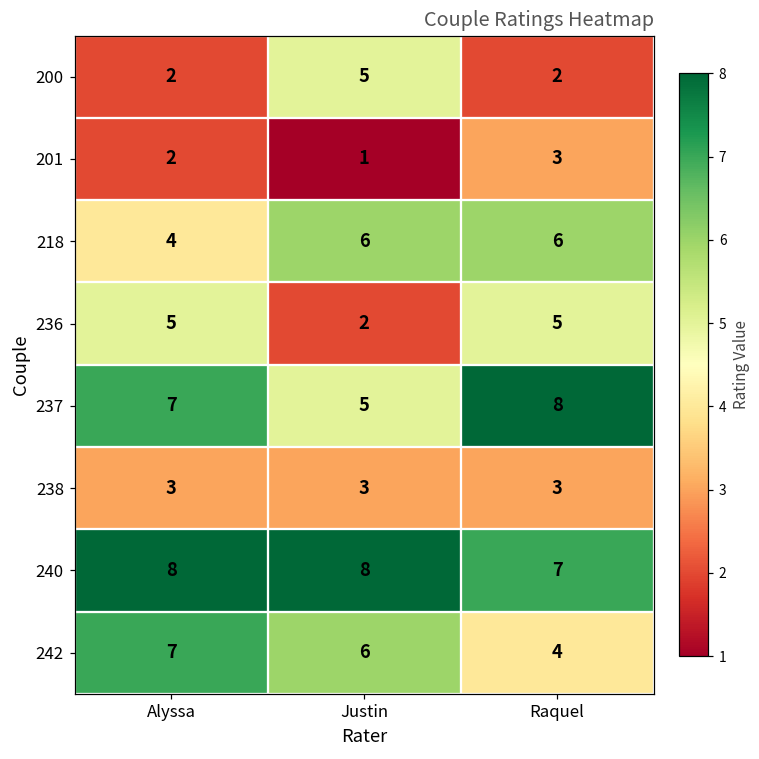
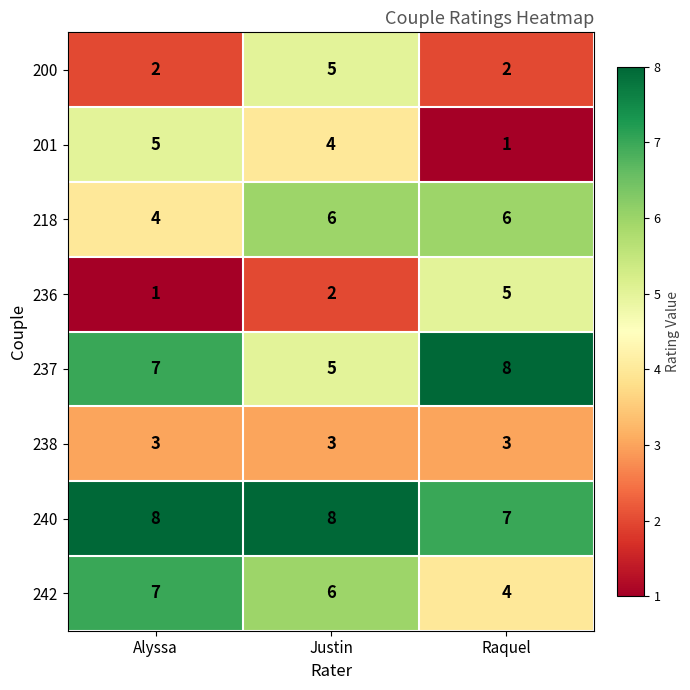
201, Alyssa: 2 -> 5
201, Justin: 1 -> 4
201, Raquel: 3 -> 1
236, Alyssa: 5 -> 1
